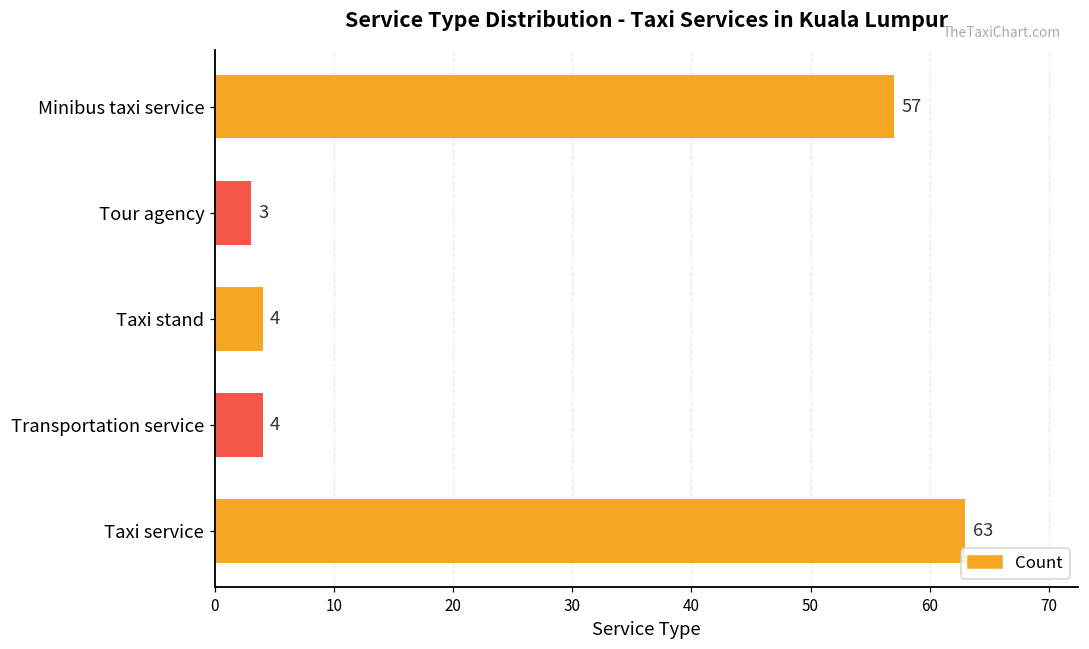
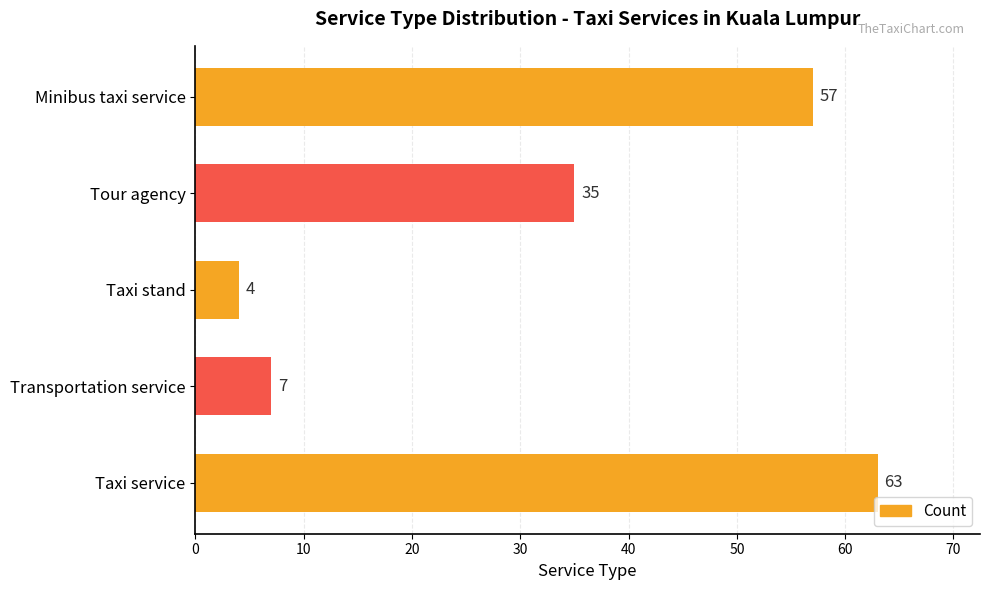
Tour agency: 3 -> 35
Transportation service: 4 -> 7
